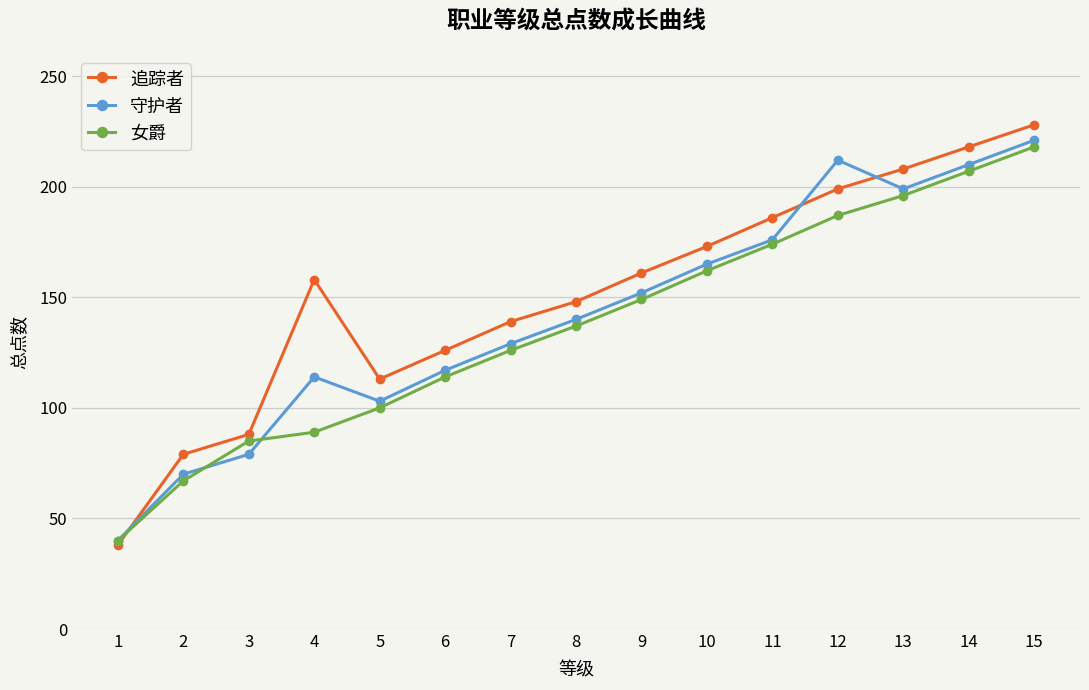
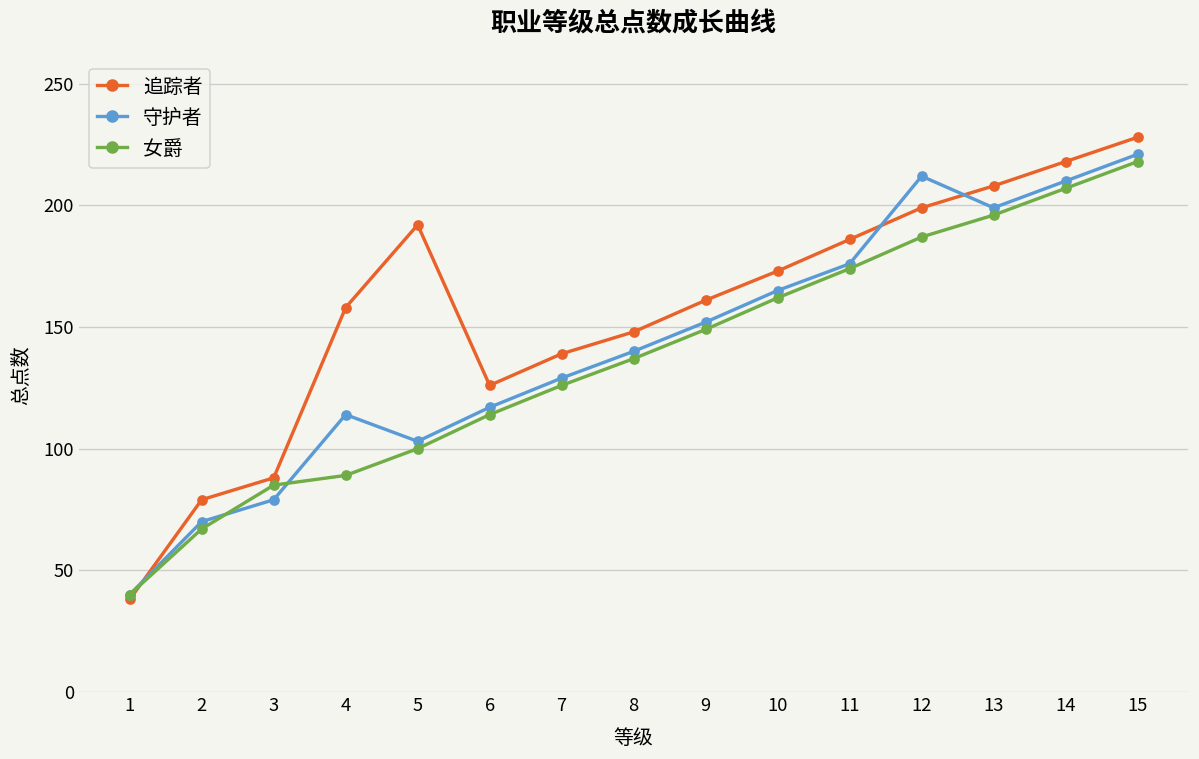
追踪者, 5: 113 -> 192
